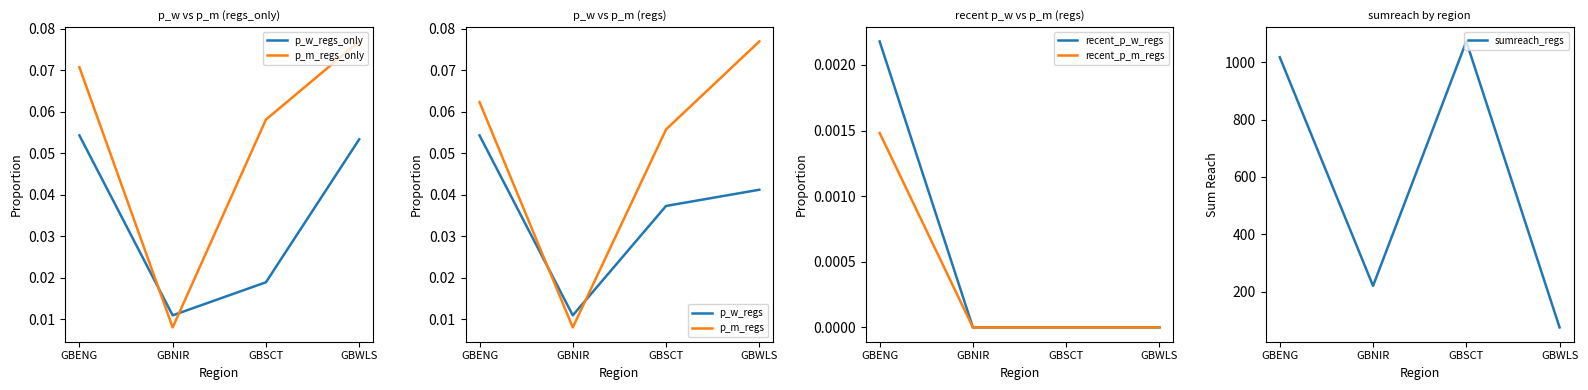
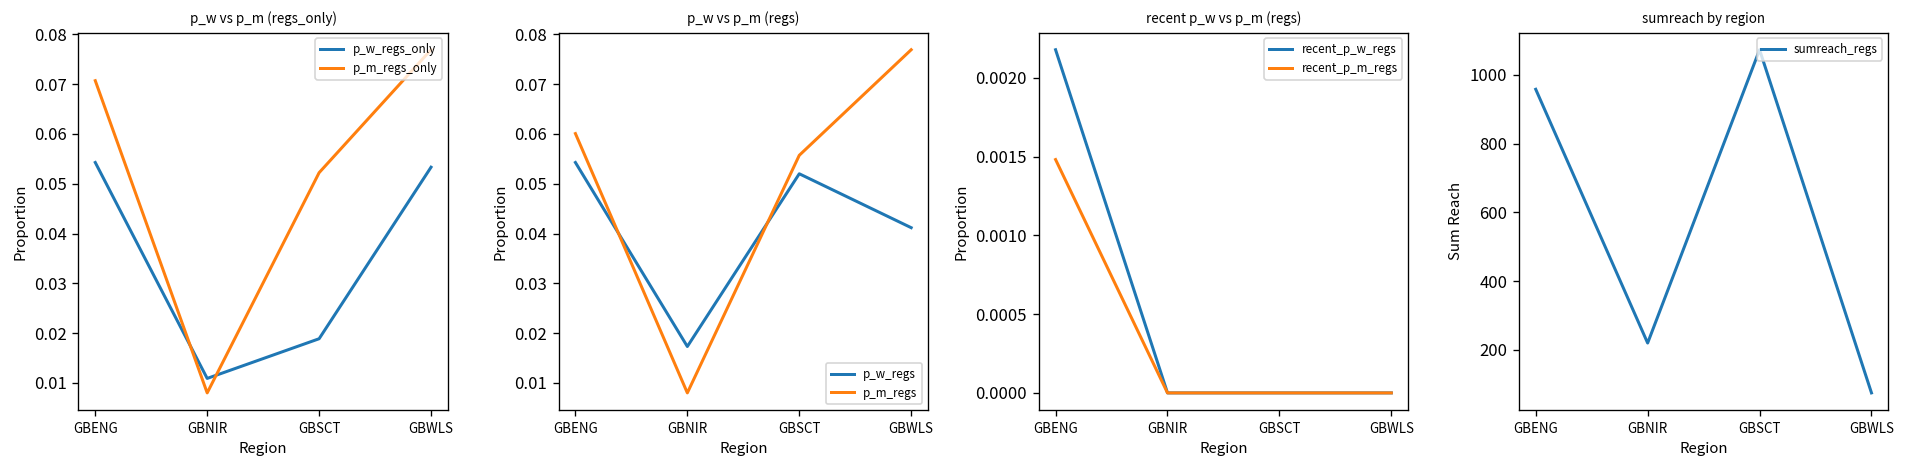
p_w vs p_m (regs_only), p_m_regs_only, GBSCT: 0.058 -> 0.052
p_w vs p_m (regs), p_m_regs, GBENG: 0.062 -> 0.060
p_w vs p_m (regs), p_w_regs, GBNIR: 0.011 -> 0.017
p_w vs p_m (regs), p_w_regs, GBSCT: 0.037 -> 0.052
sumreach by region, GBENG: 1020 -> 960
